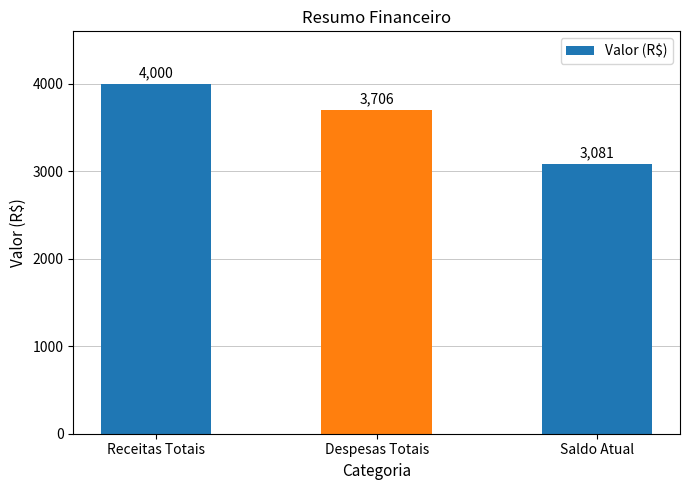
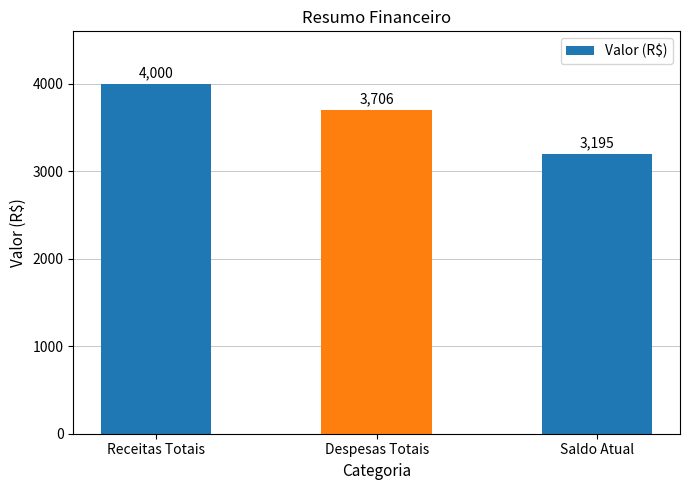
Saldo Atual: 3,081 -> 3,195
